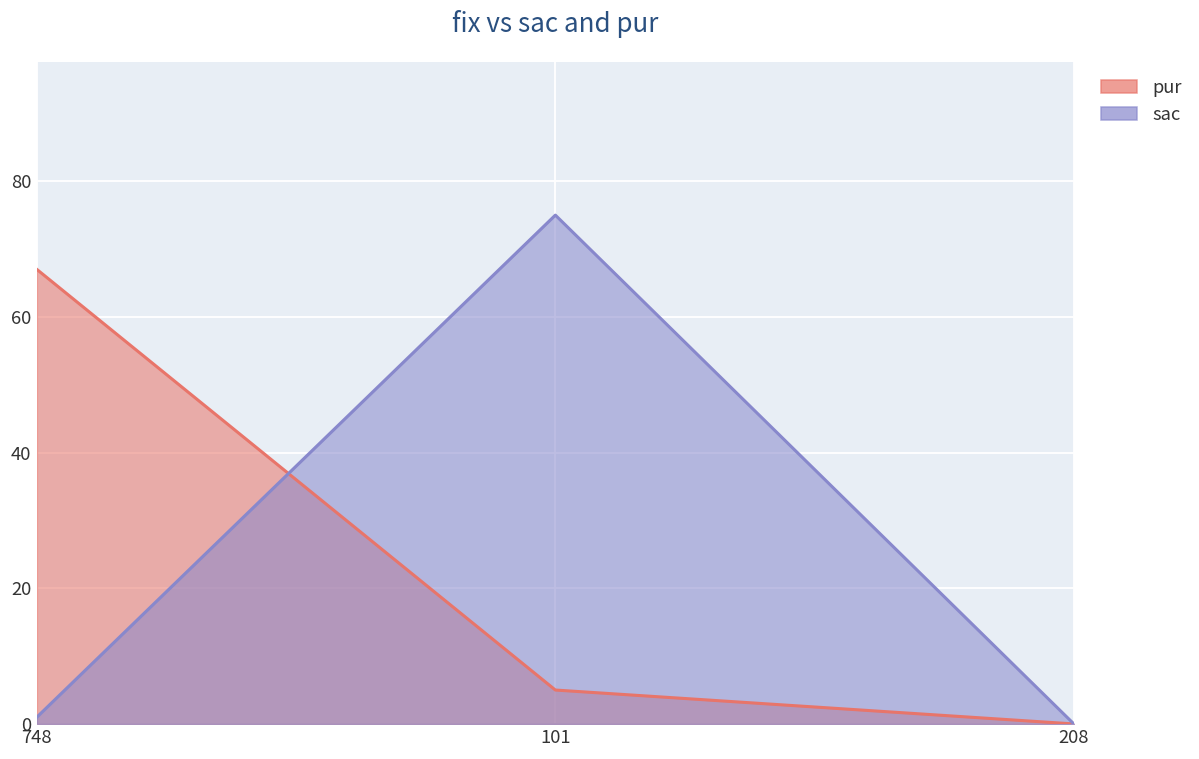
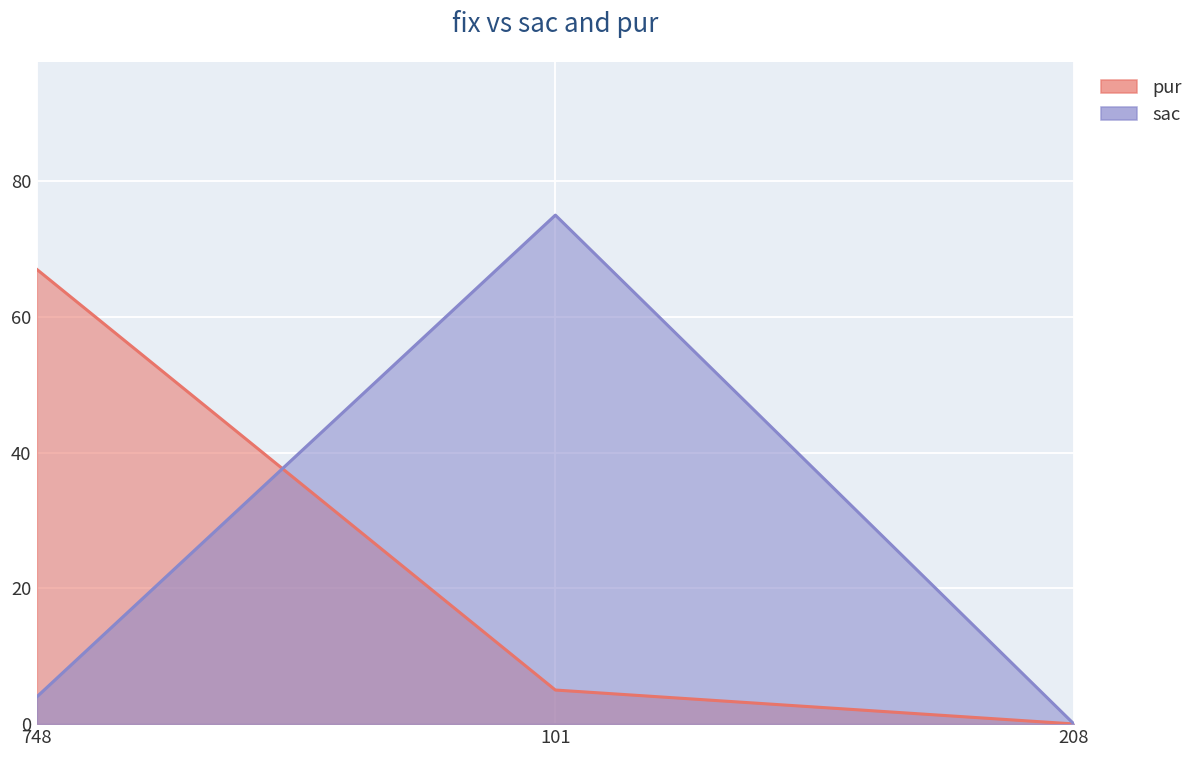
sac, 748: 1 -> 4
